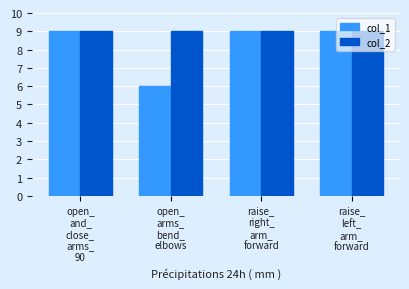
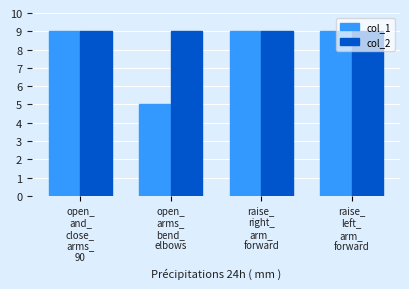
col_1, open_ arms_ bend_ elbows: 6 -> 5
